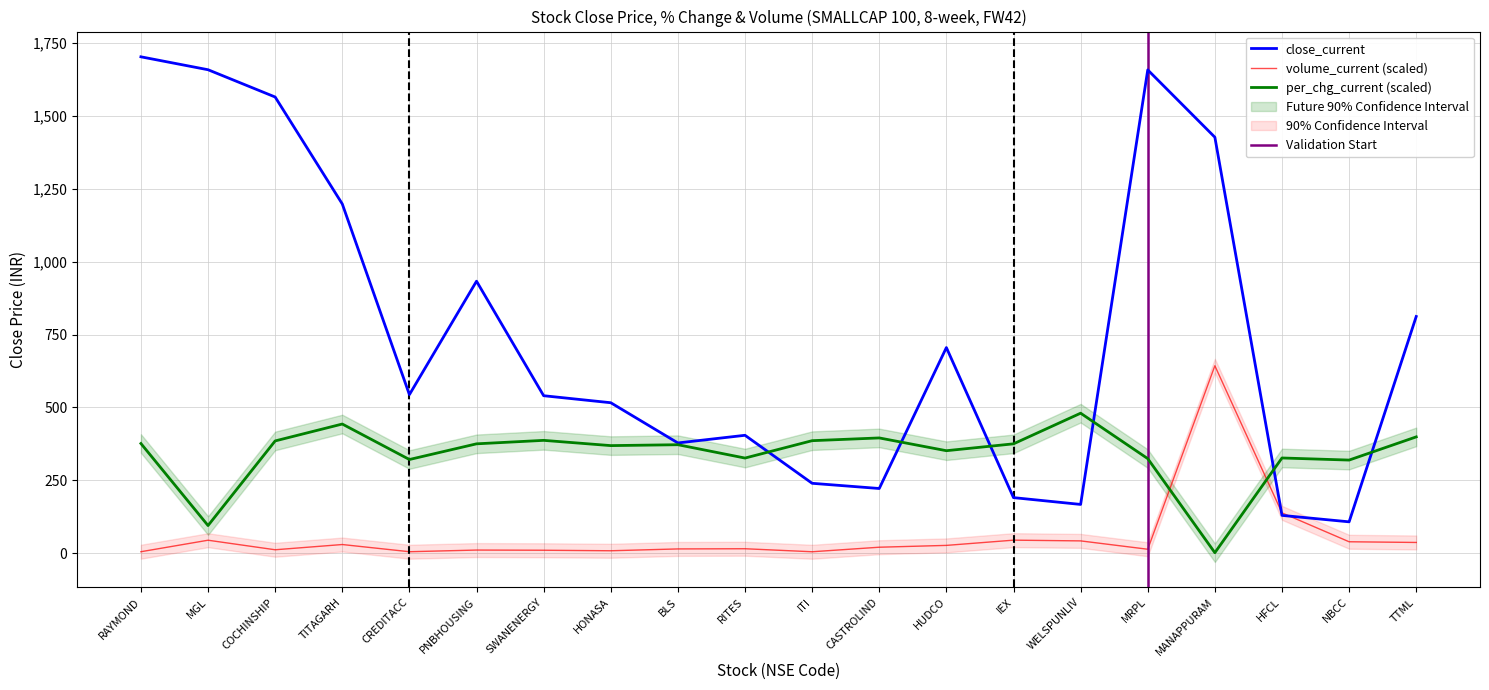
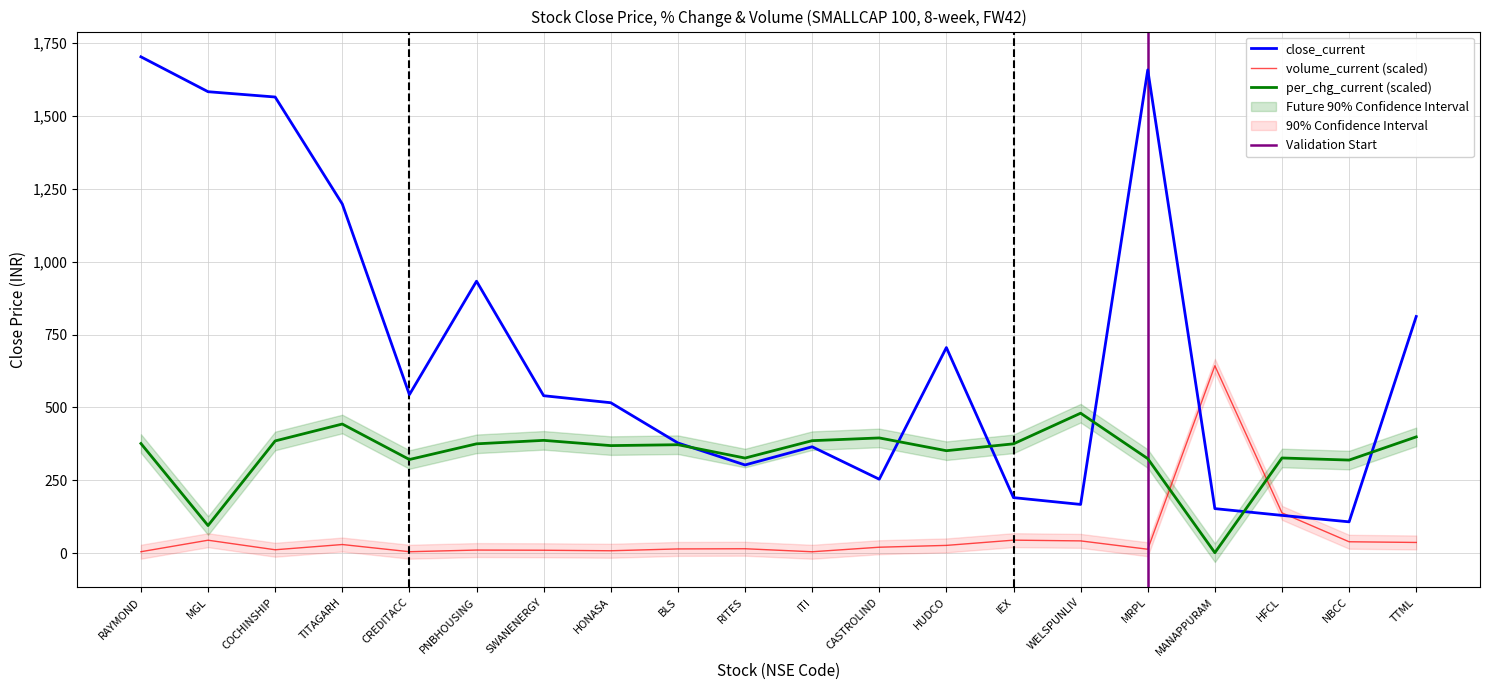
close_current, MGL: 1,660 -> 1,580
close_current, RITES: 400 -> 300
close_current, ITI: 240 -> 370
close_current, CASTROLIND: 220 -> 250
close_current, MANAPPURAM: 1,430 -> 150
